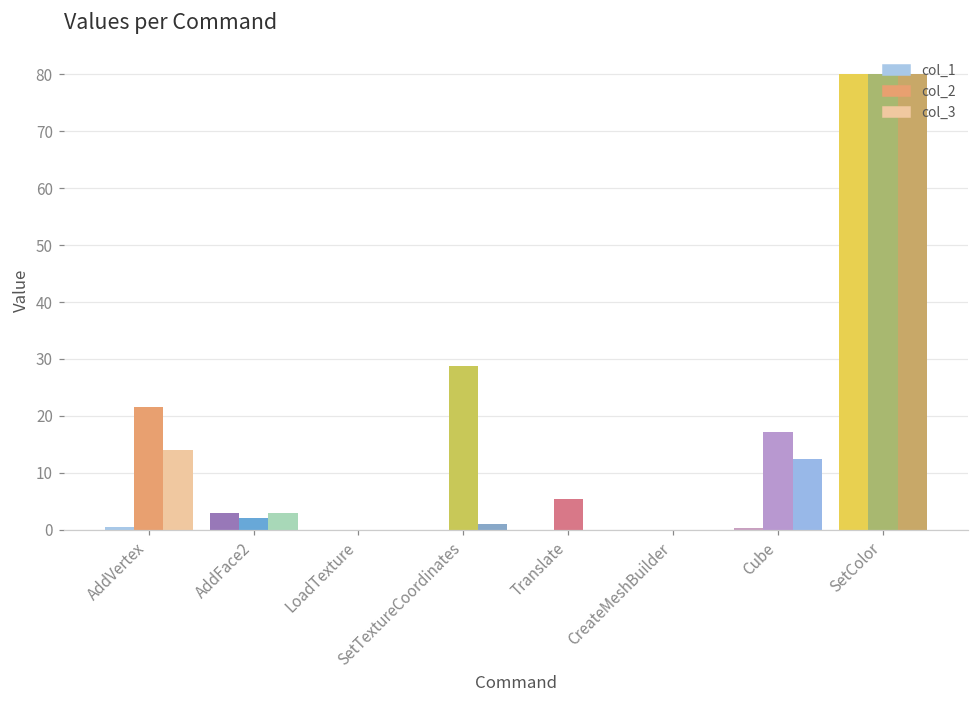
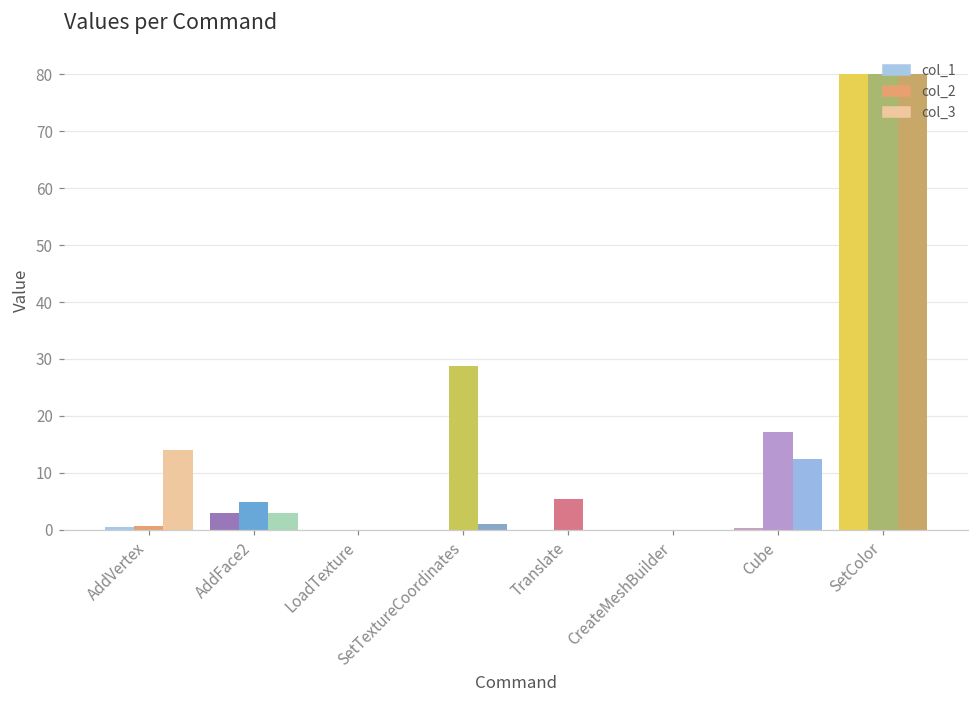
AddVertex: 22 -> 1
AddFace2: 2 -> 5
